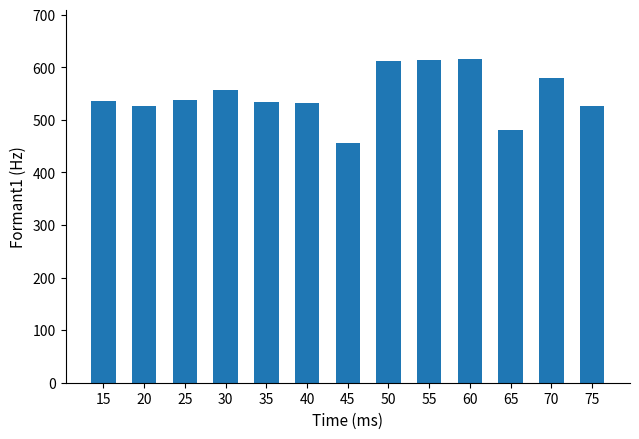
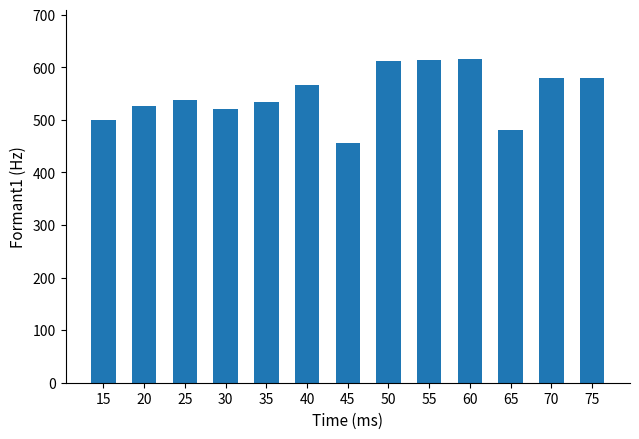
15: 540 -> 500
30: 560 -> 520
40: 530 -> 570
75: 530 -> 580
